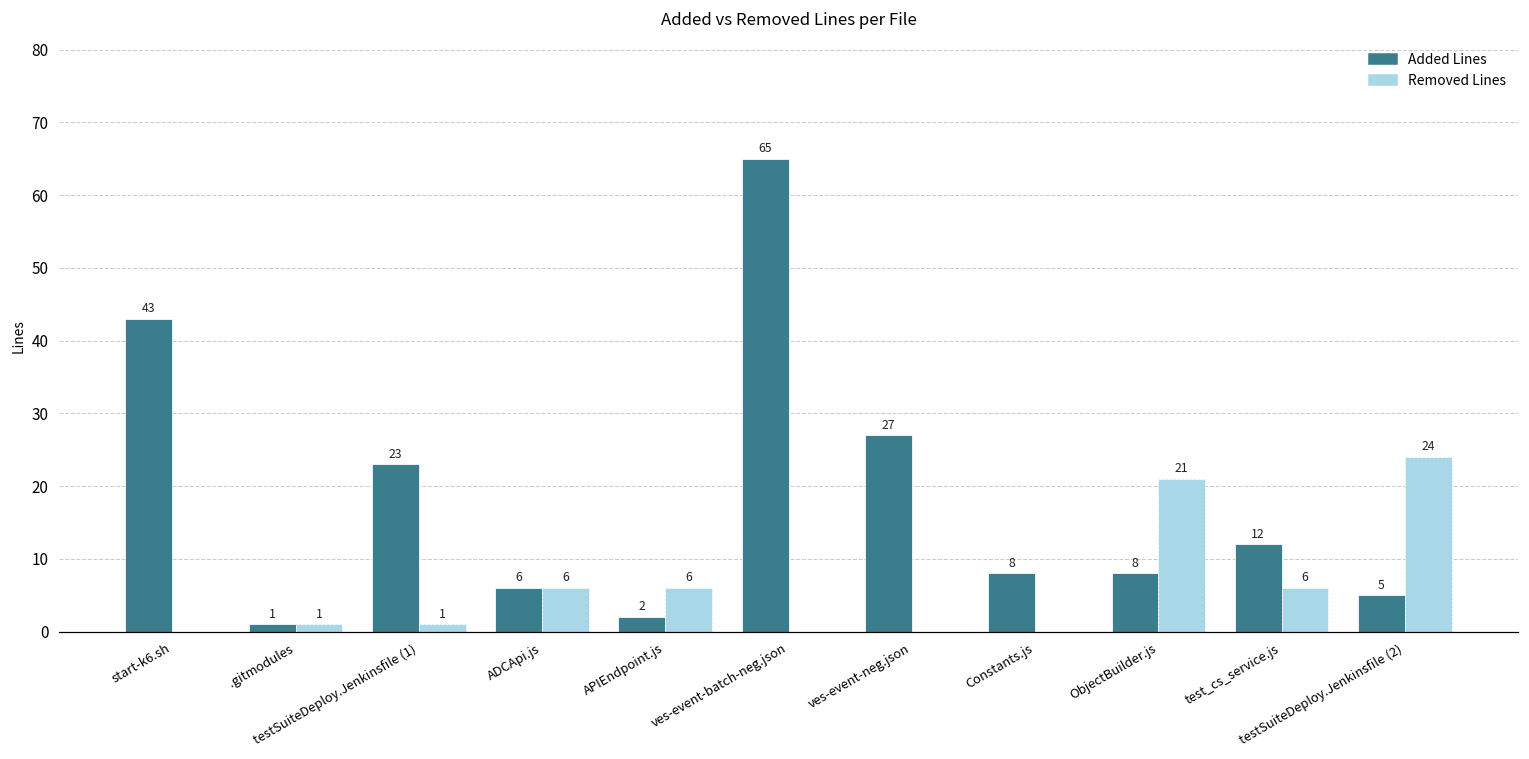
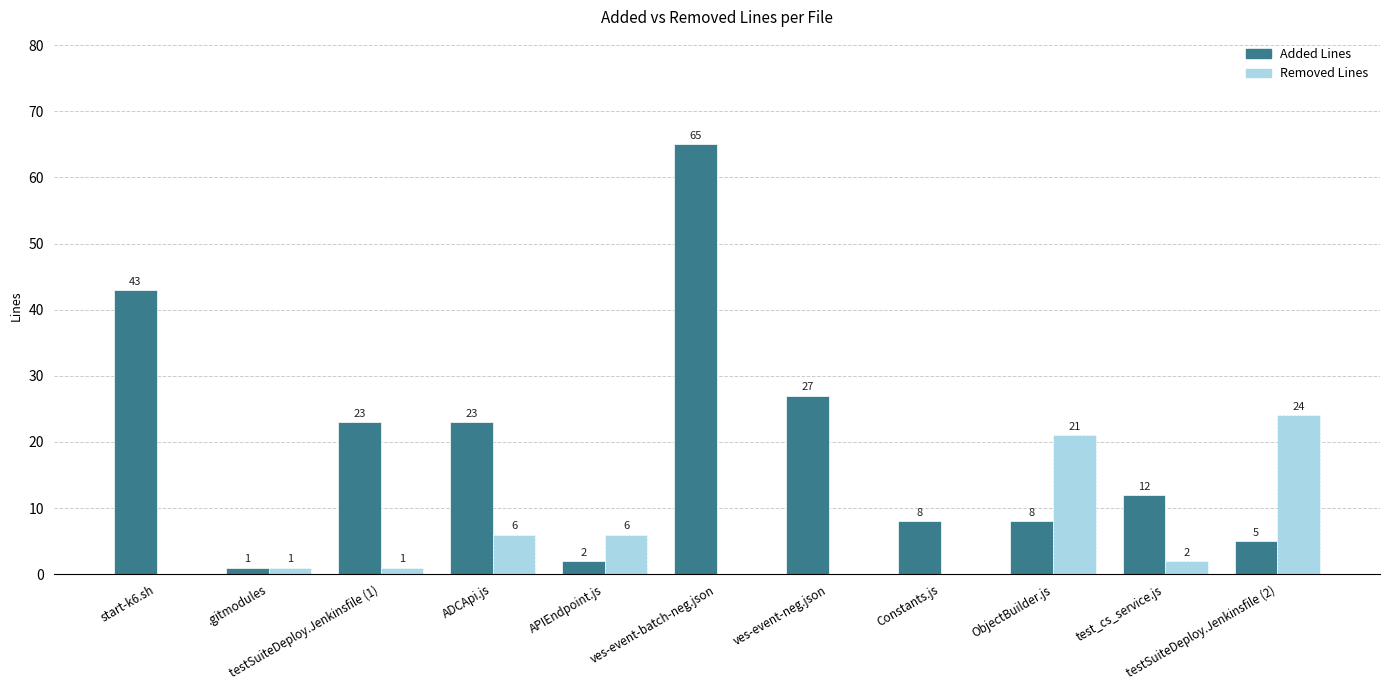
Added Lines, ADCApi.js: 6 -> 23
Removed Lines, test_cs_service.js: 6 -> 2
